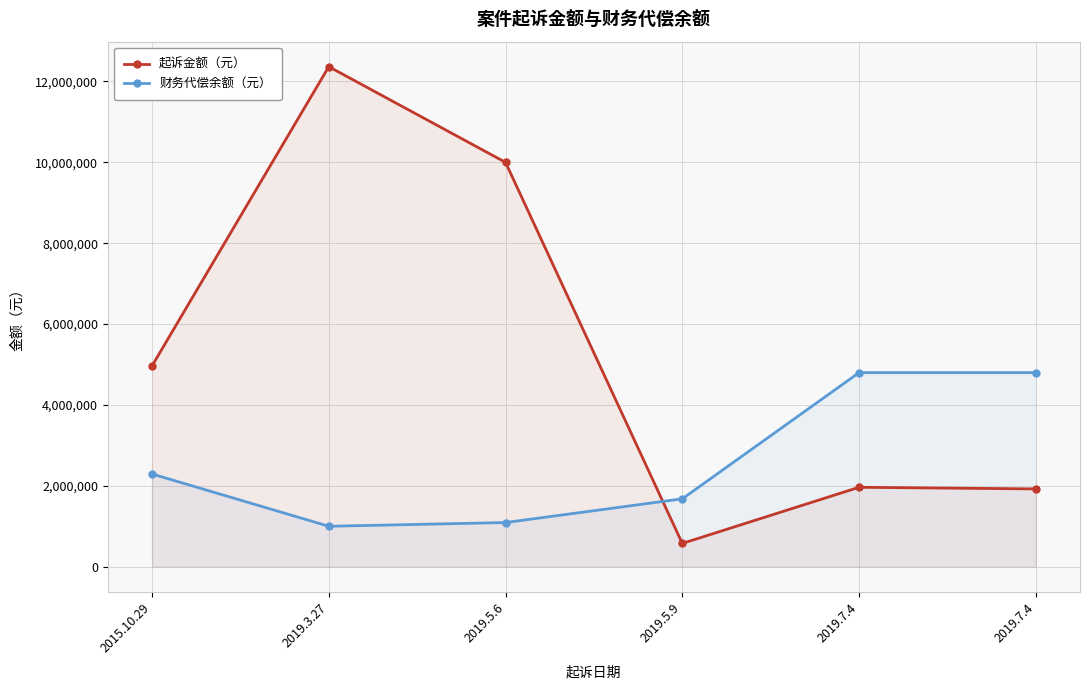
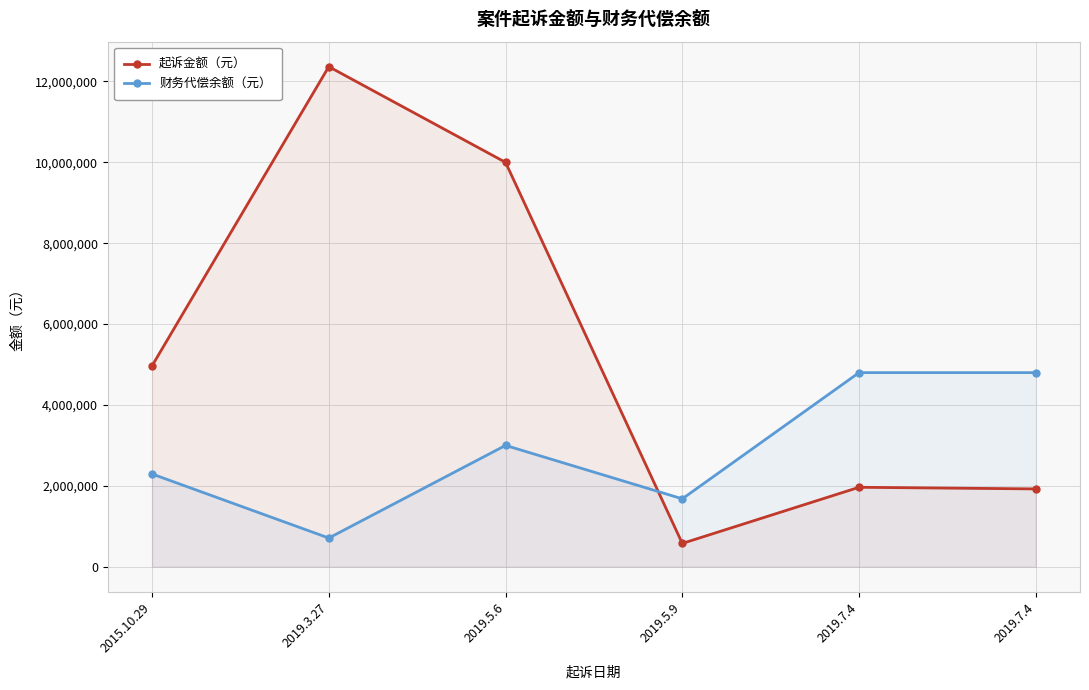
财务代偿余额（元）, 2019.3.27: 1,000,000 -> 700,000
财务代偿余额（元）, 2019.5.6: 1,100,000 -> 3,000,000
